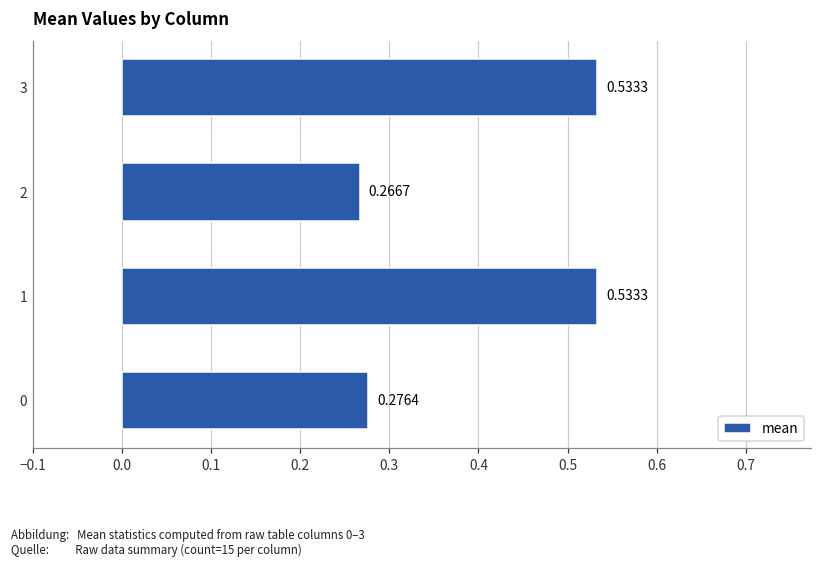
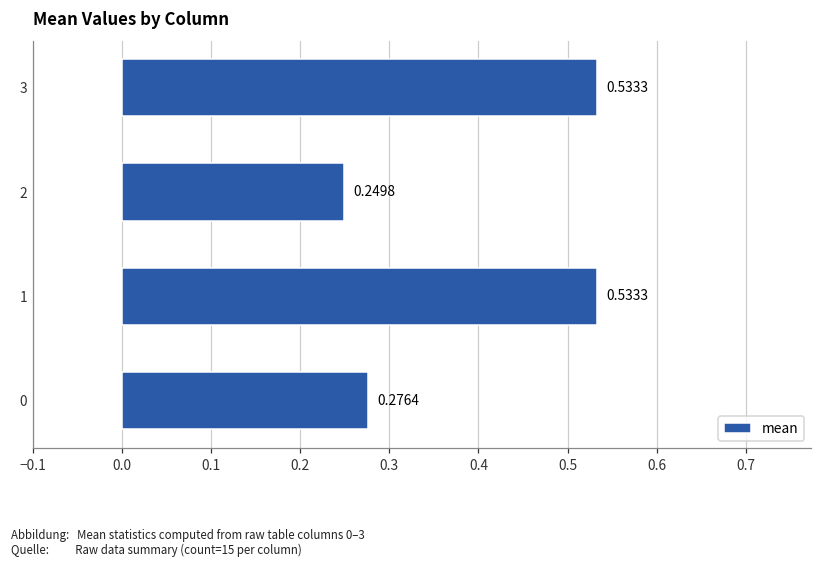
2: 0.2667 -> 0.2498
